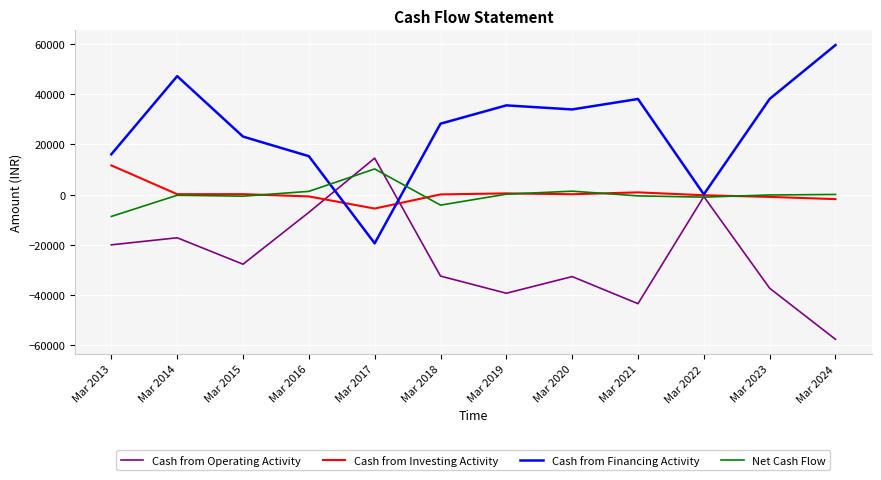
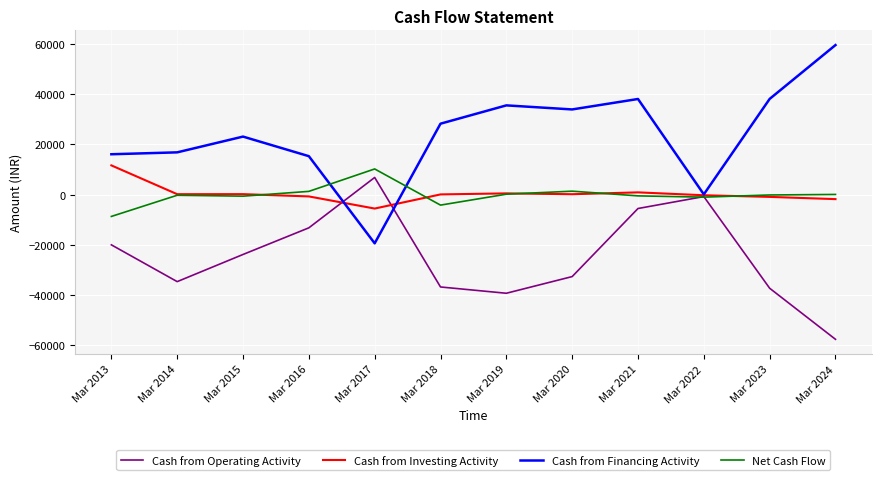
Cash from Operating Activity, Mar 2014: -17000 -> -35000
Cash from Financing Activity, Mar 2014: 47000 -> 17000
Cash from Operating Activity, Mar 2015: -28000 -> -24000
Cash from Operating Activity, Mar 2016: -7000 -> -13000
Cash from Operating Activity, Mar 2017: 15000 -> 7000
Cash from Operating Activity, Mar 2018: -33000 -> -37000
Cash from Operating Activity, Mar 2021: -44000 -> -6000
